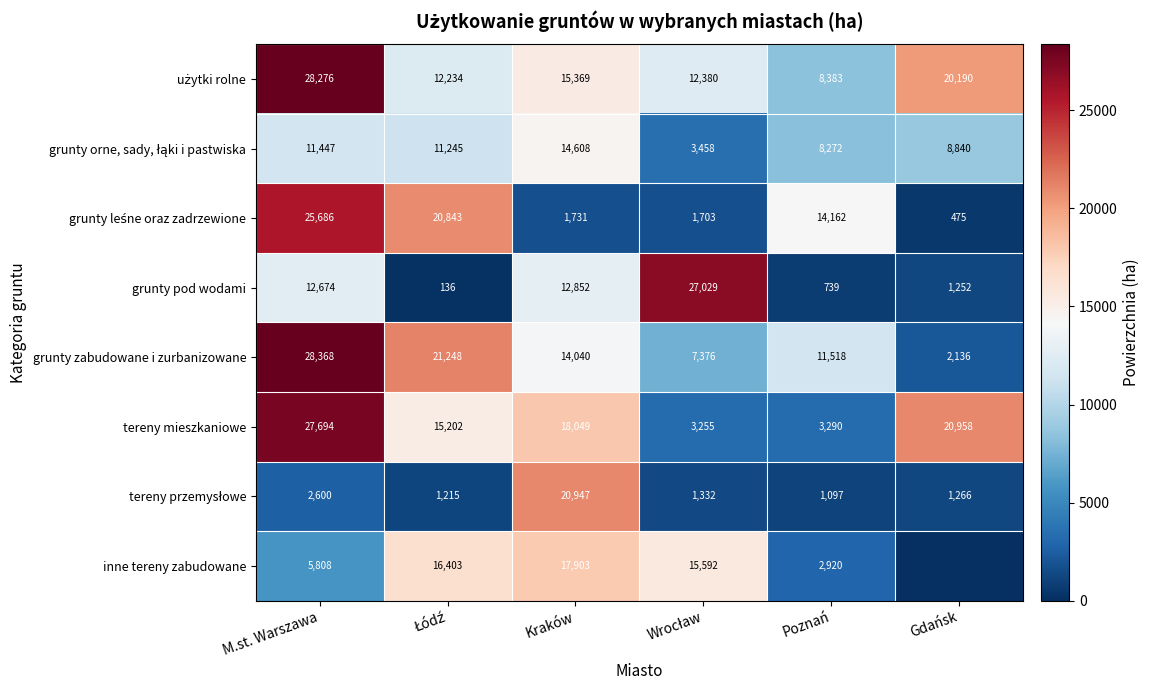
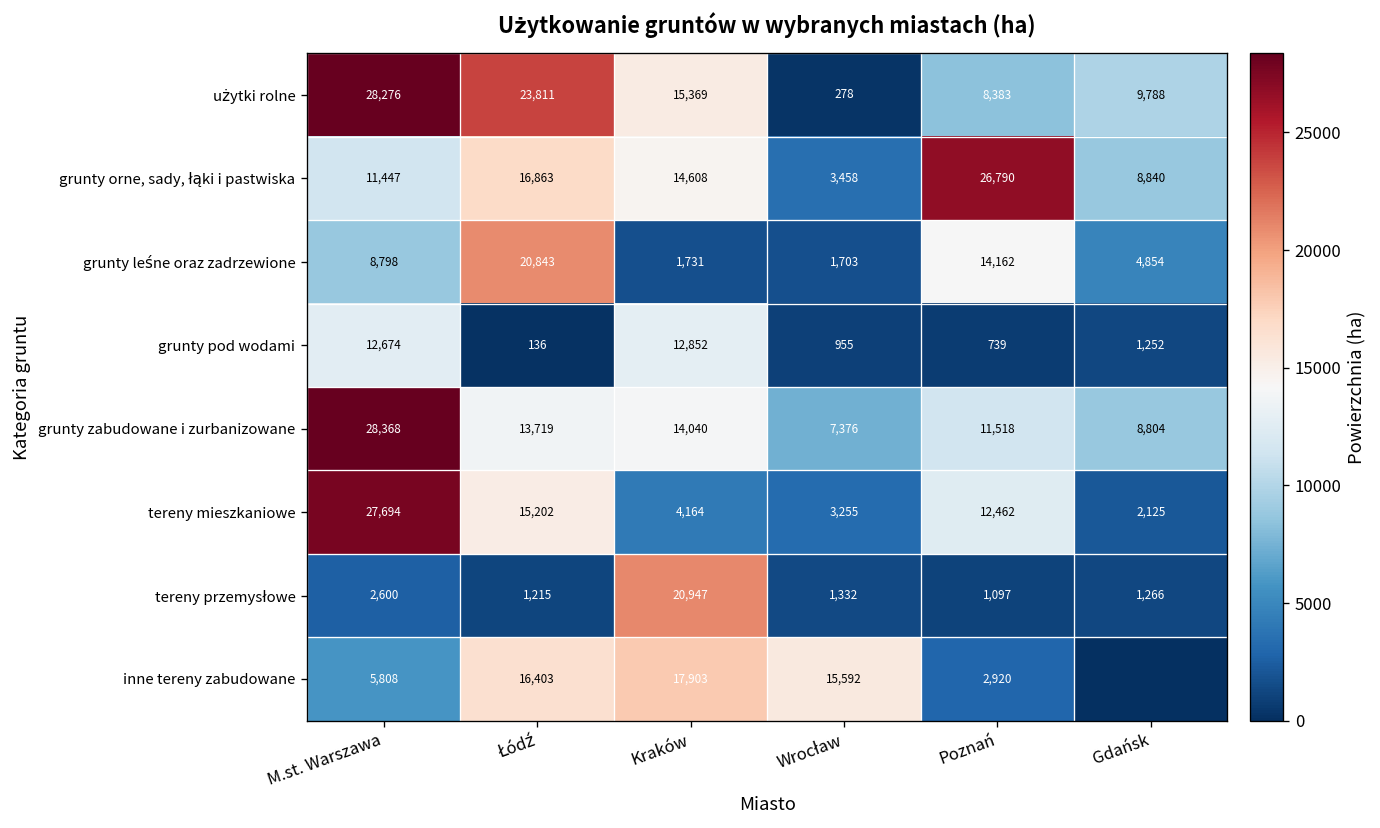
użytki rolne, Łódź: 12,234 -> 23,811
użytki rolne, Wrocław: 12,380 -> 278
użytki rolne, Gdańsk: 20,190 -> 9,788
grunty orne, sady, łąki i pastwiska, Łódź: 11,245 -> 16,863
grunty orne, sady, łąki i pastwiska, Poznań: 8,272 -> 26,790
grunty leśne oraz zadrzewione, M.st. Warszawa: 25,686 -> 8,798
grunty leśne oraz zadrzewione, Gdańsk: 475 -> 4,854
grunty pod wodami, Wrocław: 27,029 -> 955
grunty zabudowane i zurbanizowane, Łódź: 21,248 -> 13,719
grunty zabudowane i zurbanizowane, Gdańsk: 2,136 -> 8,804
tereny mieszkaniowe, Kraków: 18,049 -> 4,164
tereny mieszkaniowe, Poznań: 3,290 -> 12,462
tereny mieszkaniowe, Gdańsk: 20,958 -> 2,125
